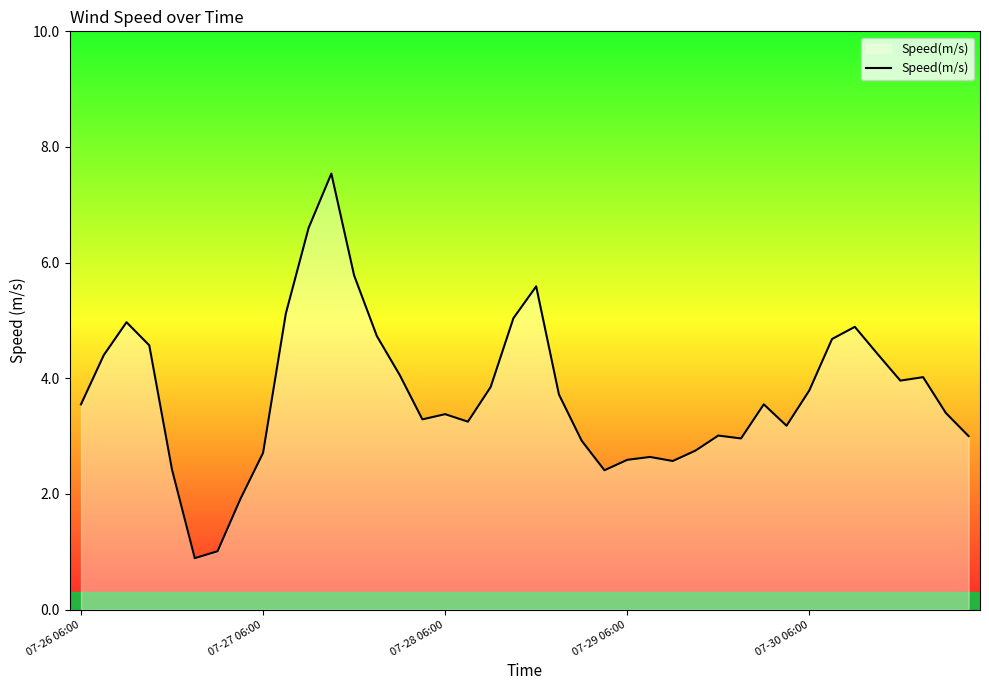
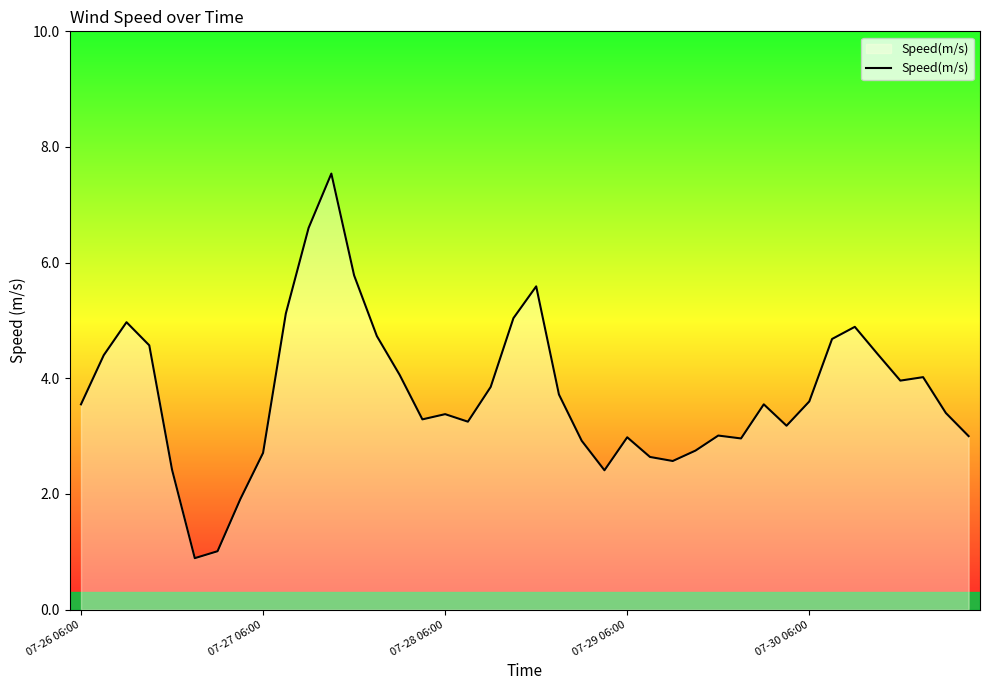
07-29 06:00: 2.6 -> 3.0
07-30 06:00: 3.8 -> 3.6
